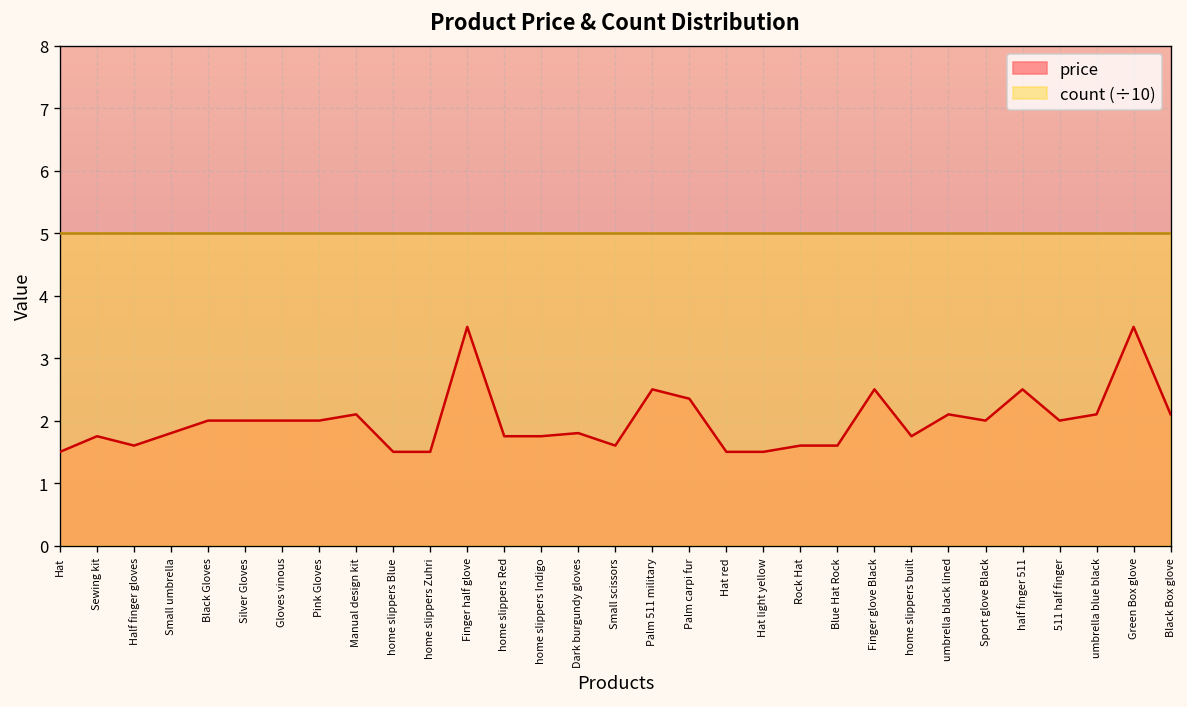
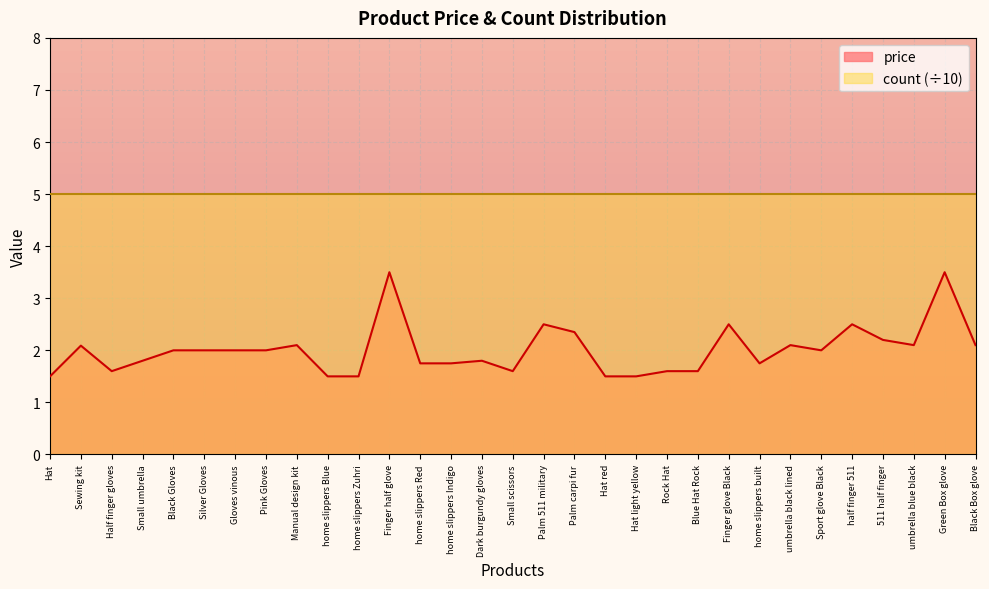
price, Sewing kit: 1.8 -> 2.1
price, 511 half finger: 2.0 -> 2.2
